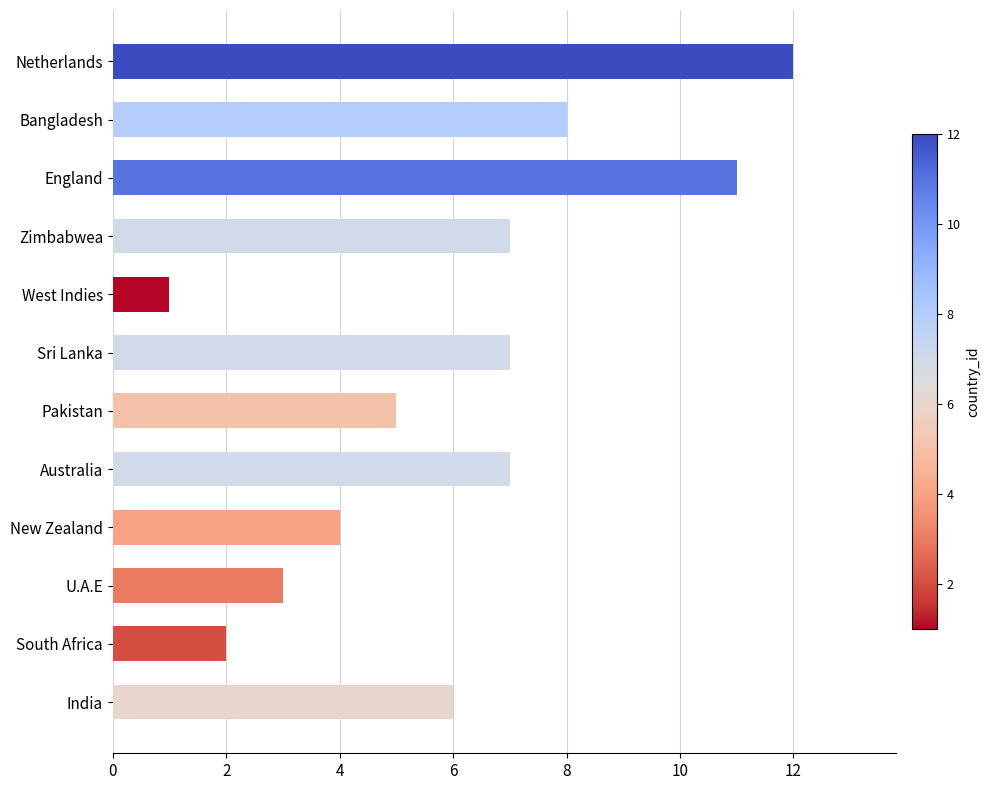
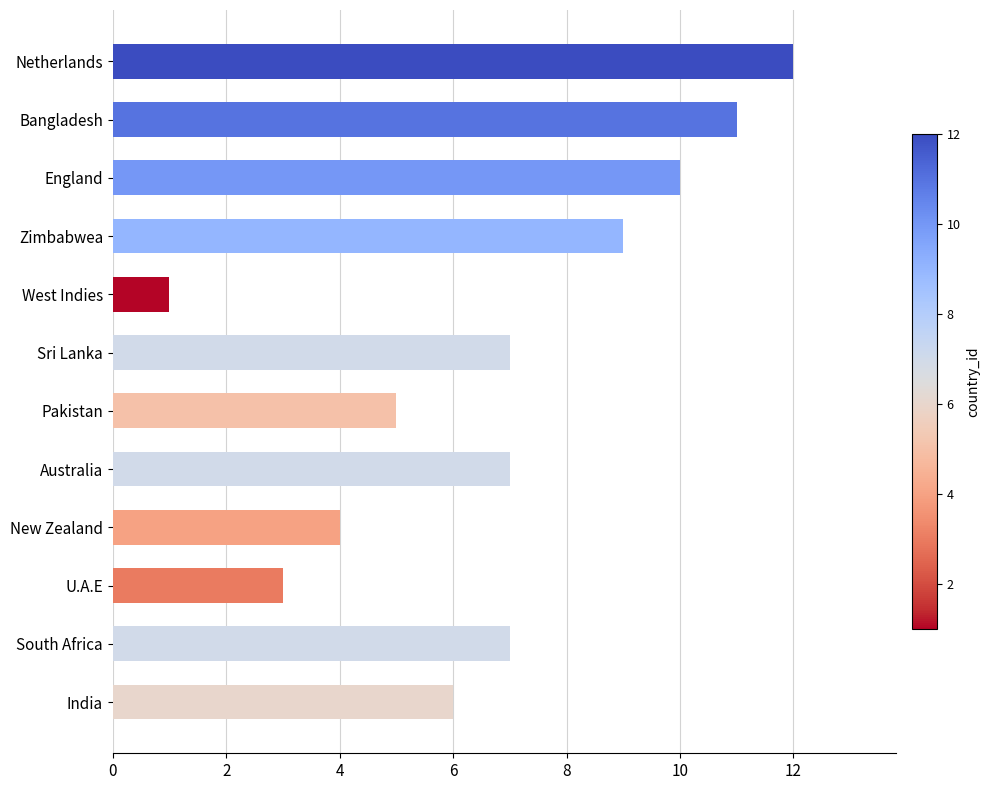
Bangladesh: 8 -> 11
England: 11 -> 10
Zimbabwea: 7 -> 9
South Africa: 2 -> 7
